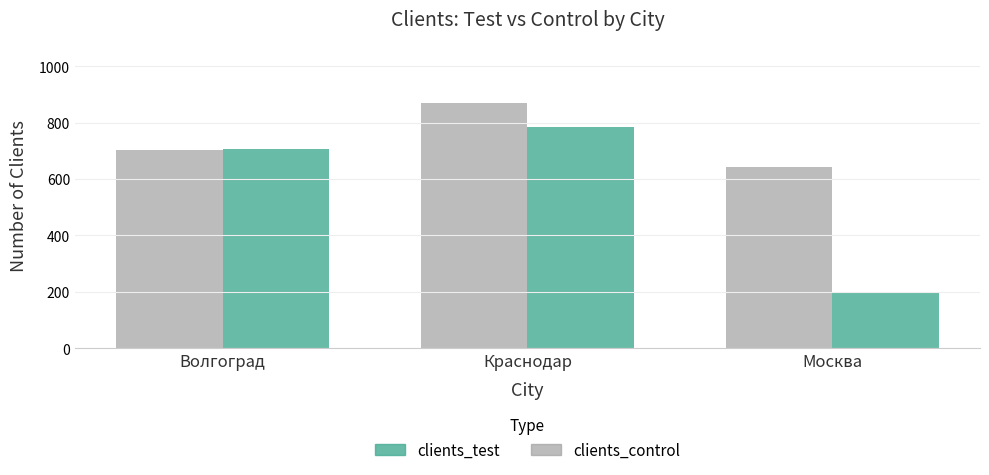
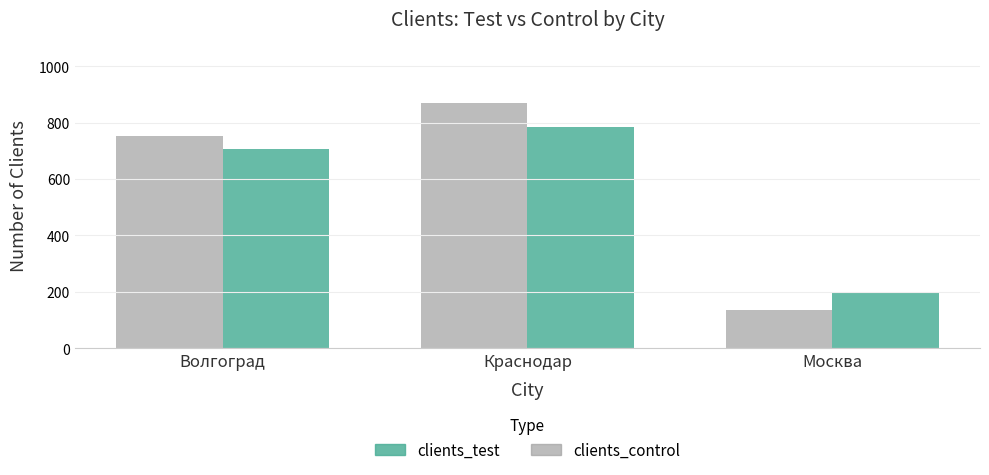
clients_control, Волгоград: 700 -> 750
clients_control, Москва: 640 -> 140
